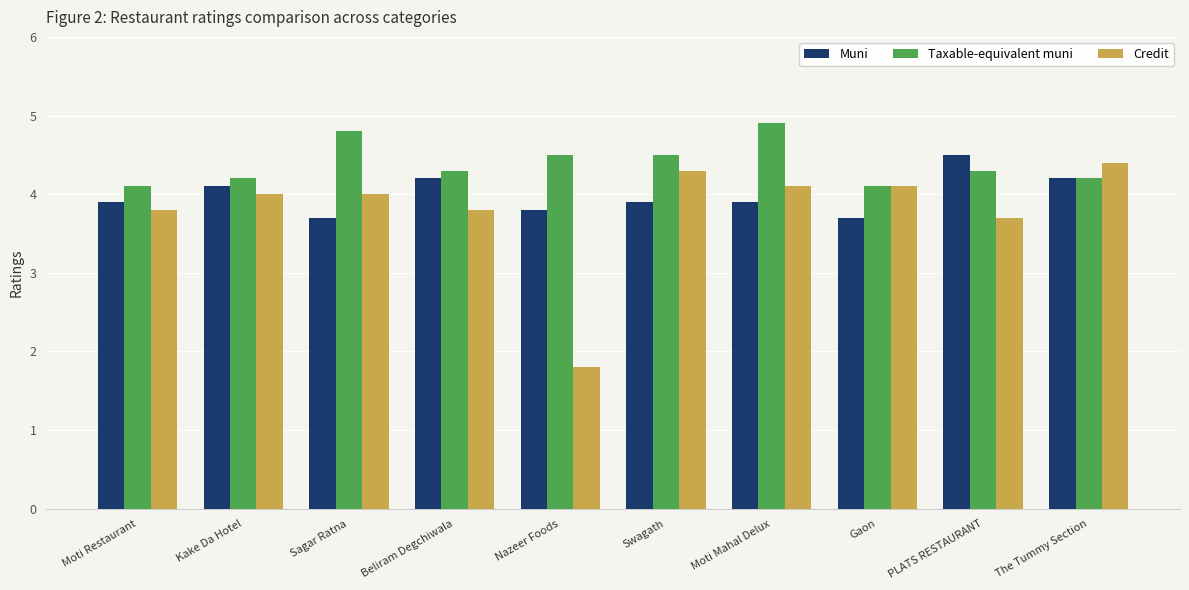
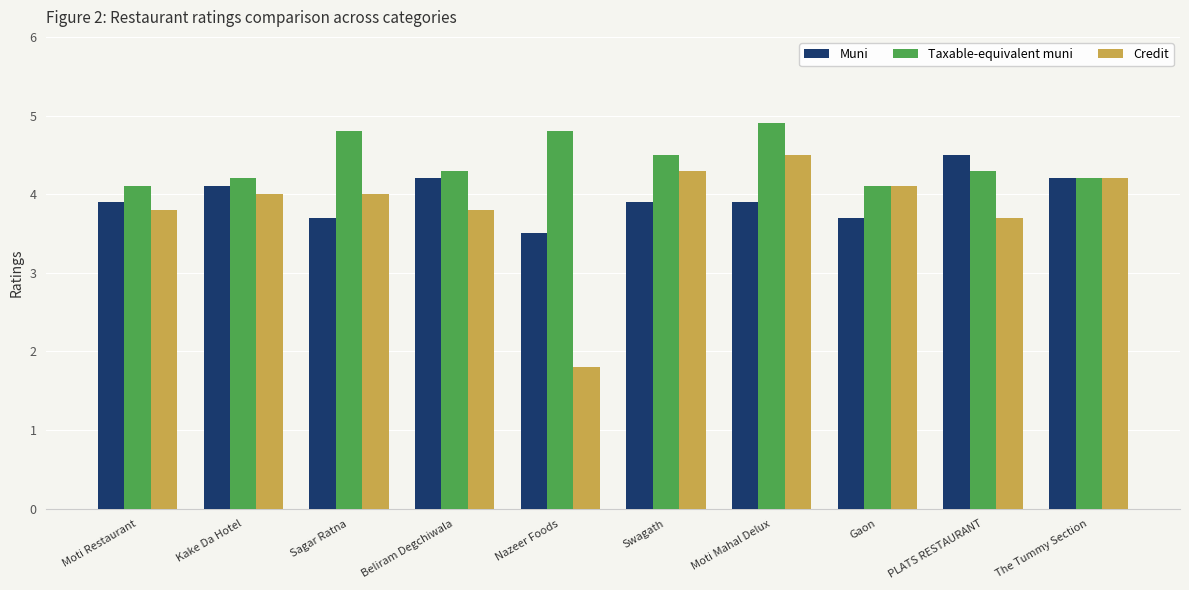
Muni, Nazeer Foods: 3.8 -> 3.5
Taxable-equivalent muni, Nazeer Foods: 4.5 -> 4.8
Credit, Moti Mahal Delux: 4.1 -> 4.5
Credit, The Tummy Section: 4.4 -> 4.2
